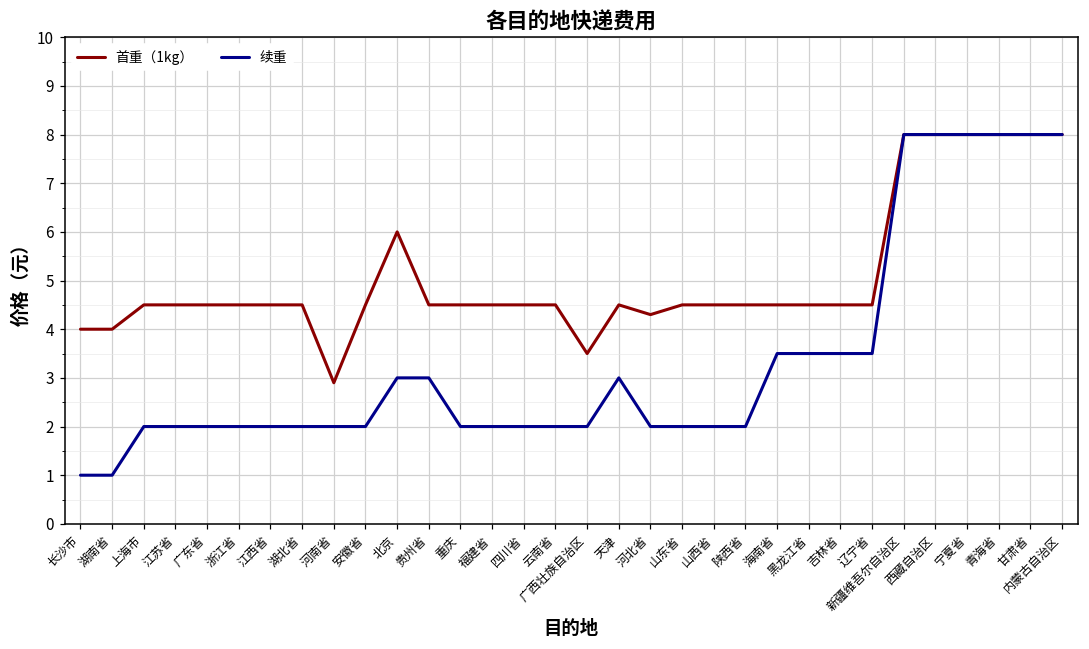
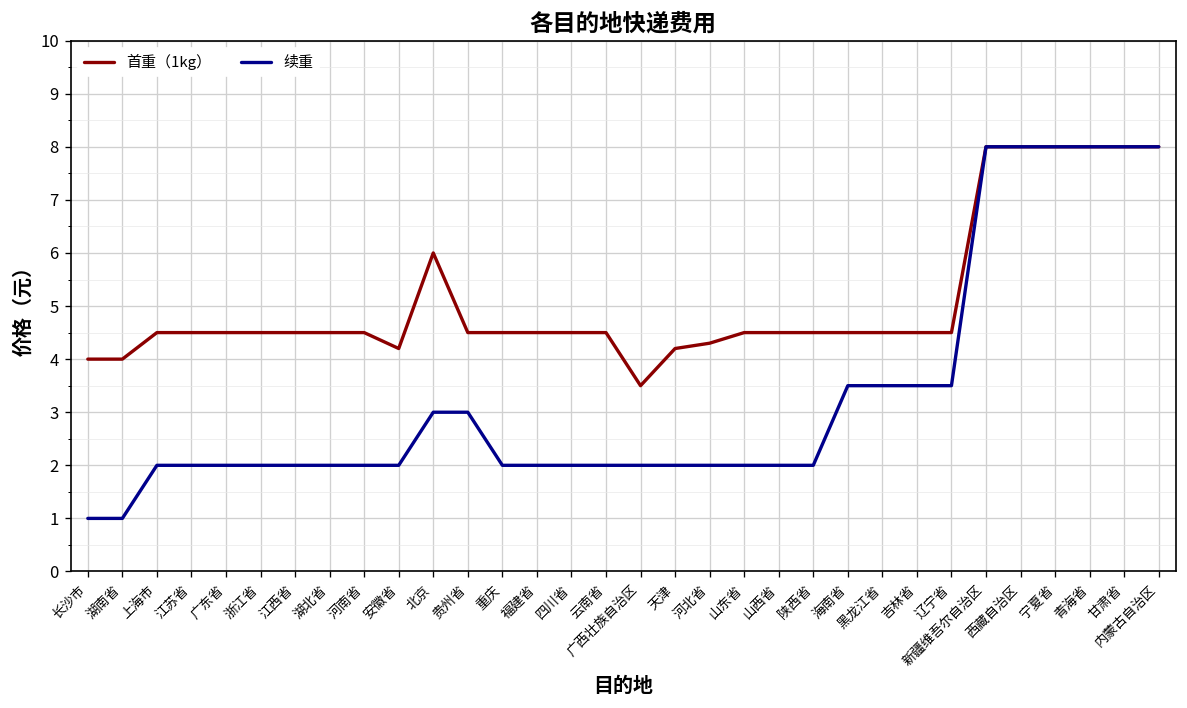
首重（1kg）, 河南省: 2.9 -> 4.5
首重（1kg）, 安徽省: 4.5 -> 4.2
首重（1kg）, 天津: 4.5 -> 4.2
续重, 天津: 3 -> 2
